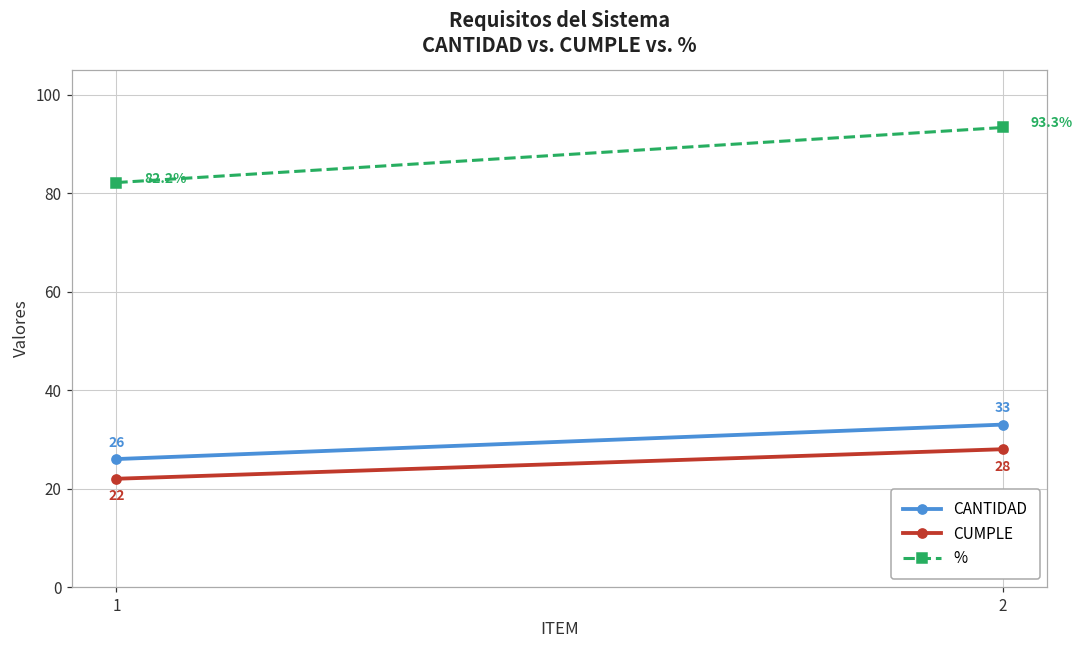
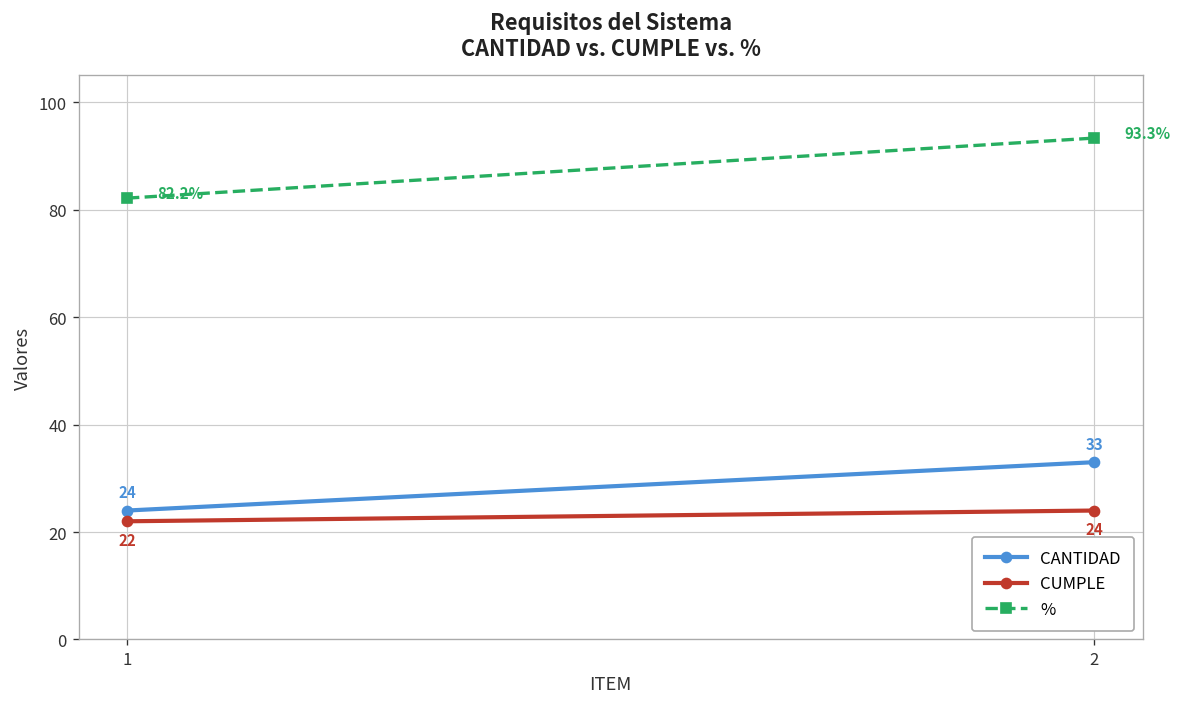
CANTIDAD, 1: 26 -> 24
CUMPLE, 2: 28 -> 24
